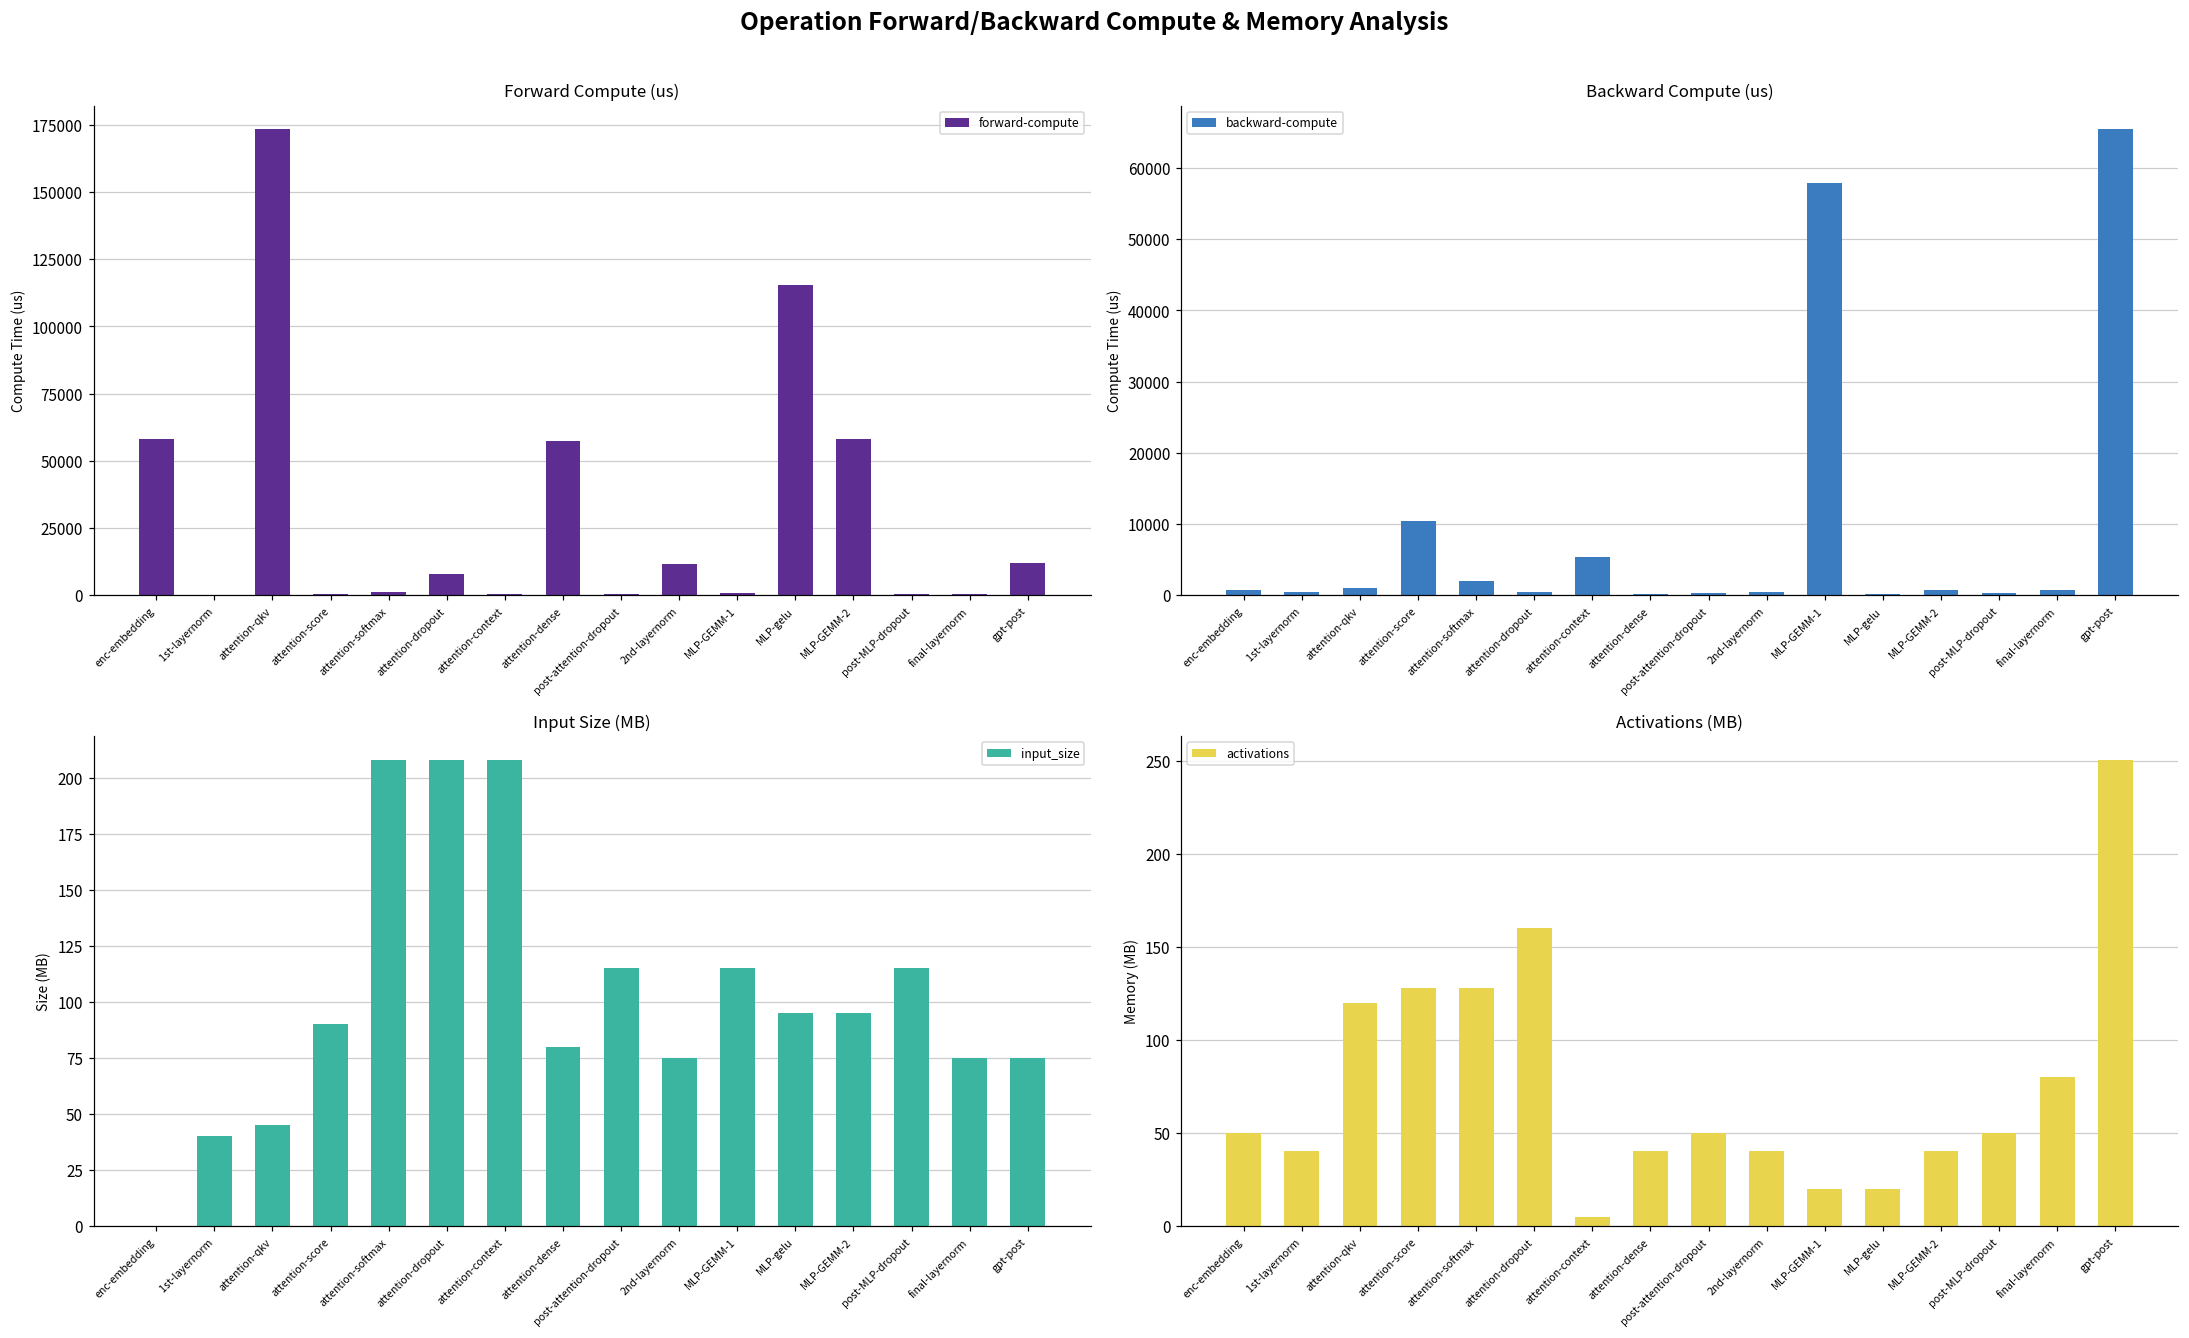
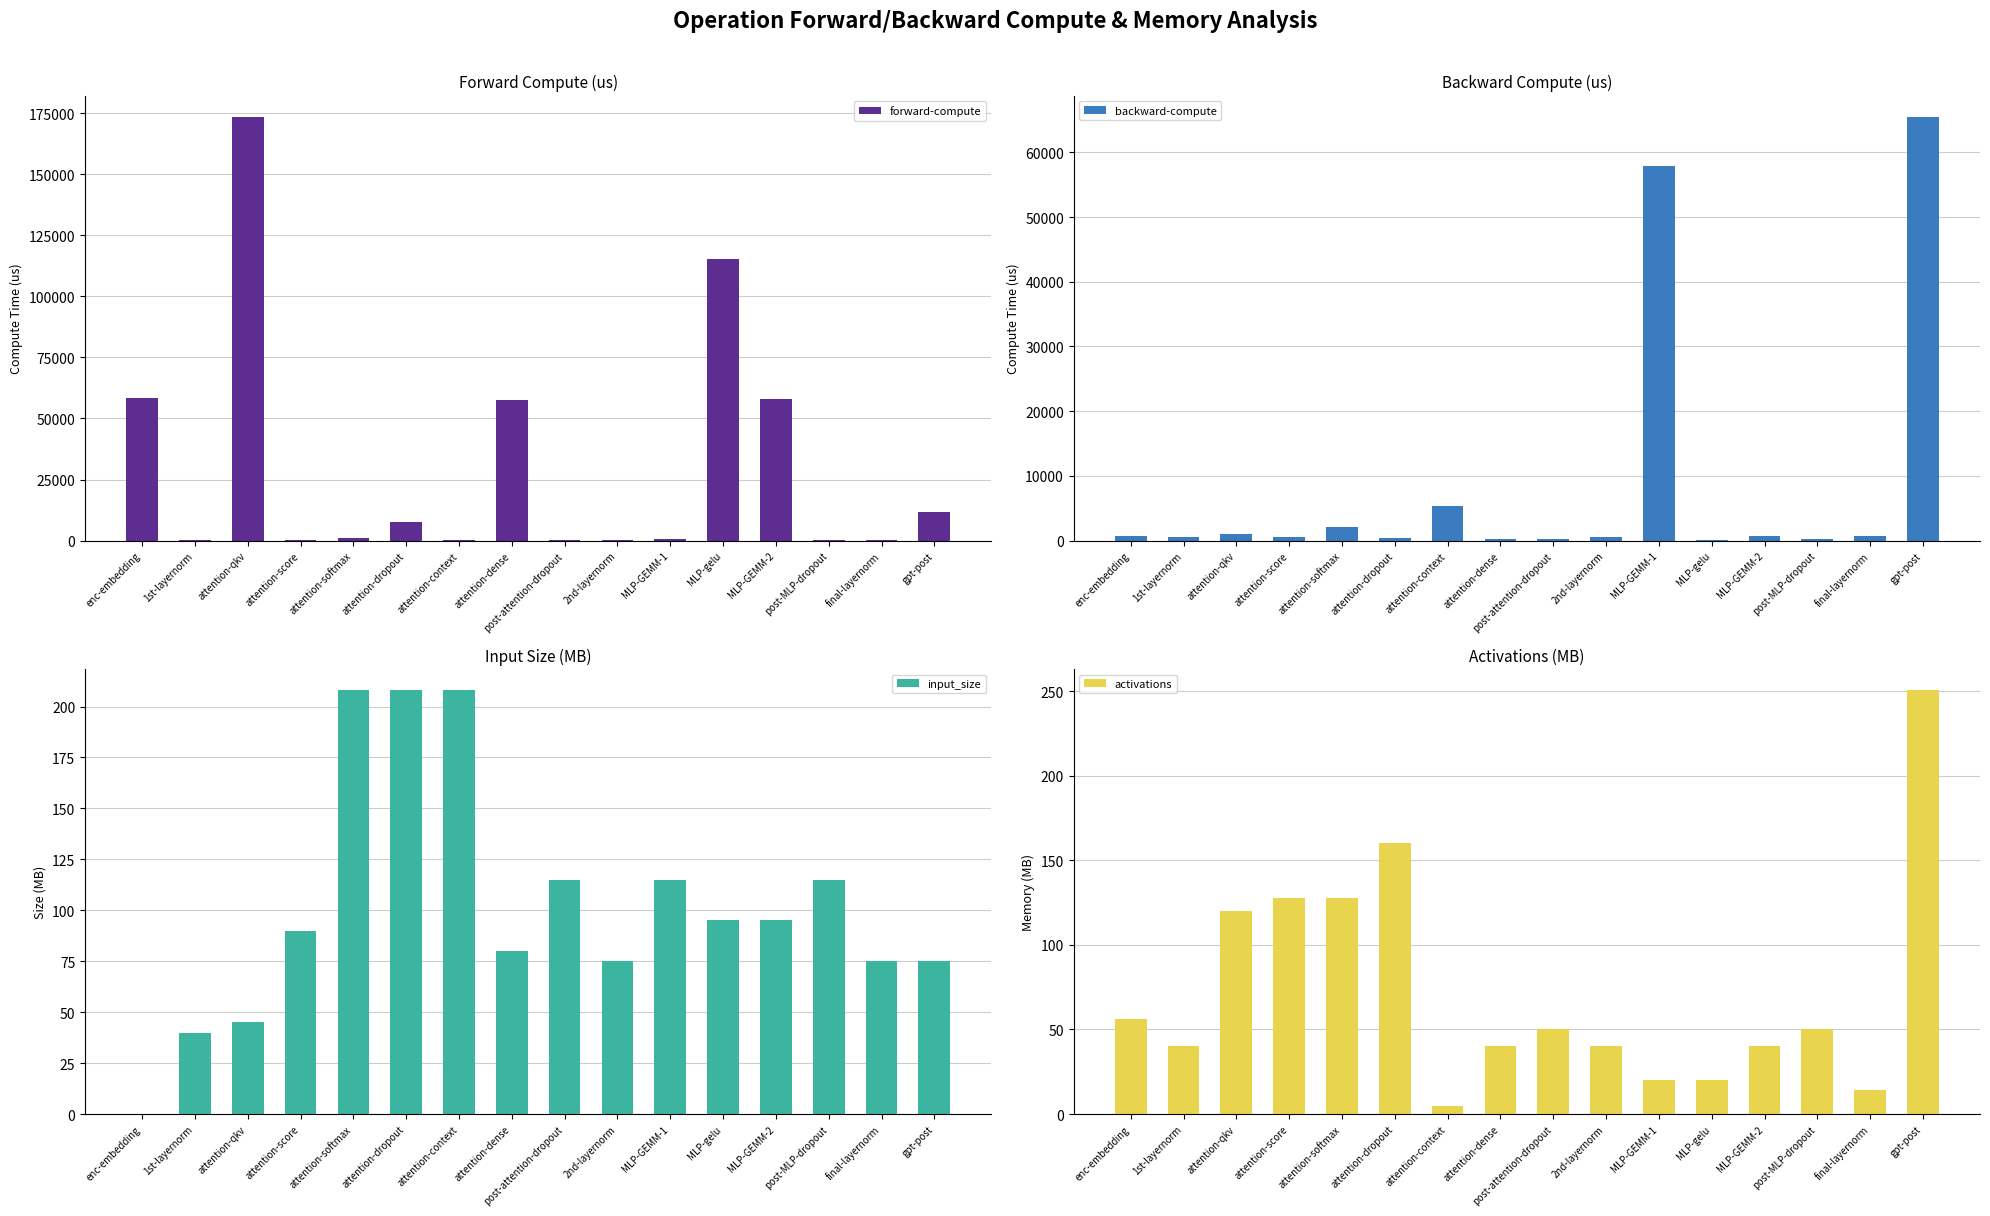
Forward Compute (us), 2nd-layernorm: 11000 -> 0
Backward Compute (us), attention-score: 10000 -> 1000
Activations (MB), enc-embedding: 50 -> 56
Activations (MB), final-layernorm: 80 -> 14
